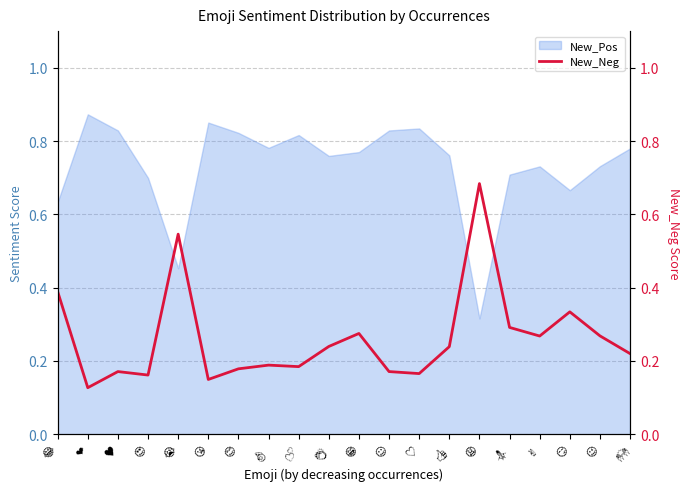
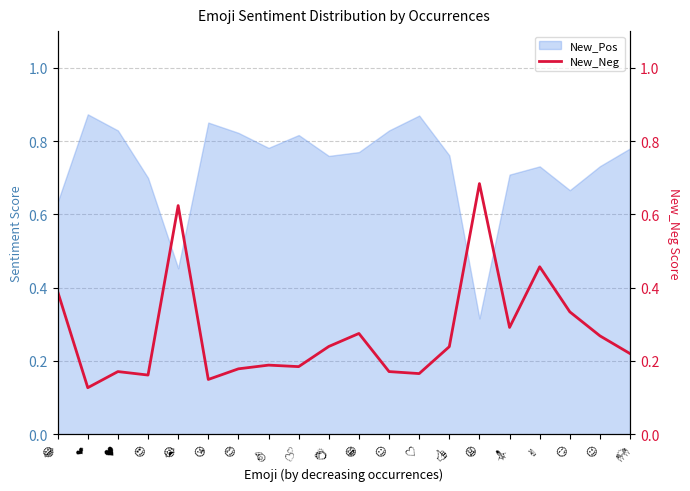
New_Pos, ♡: 0.83 -> 0.87
New_Neg, 😭: 0.55 -> 0.62
New_Neg, ✌: 0.27 -> 0.46
